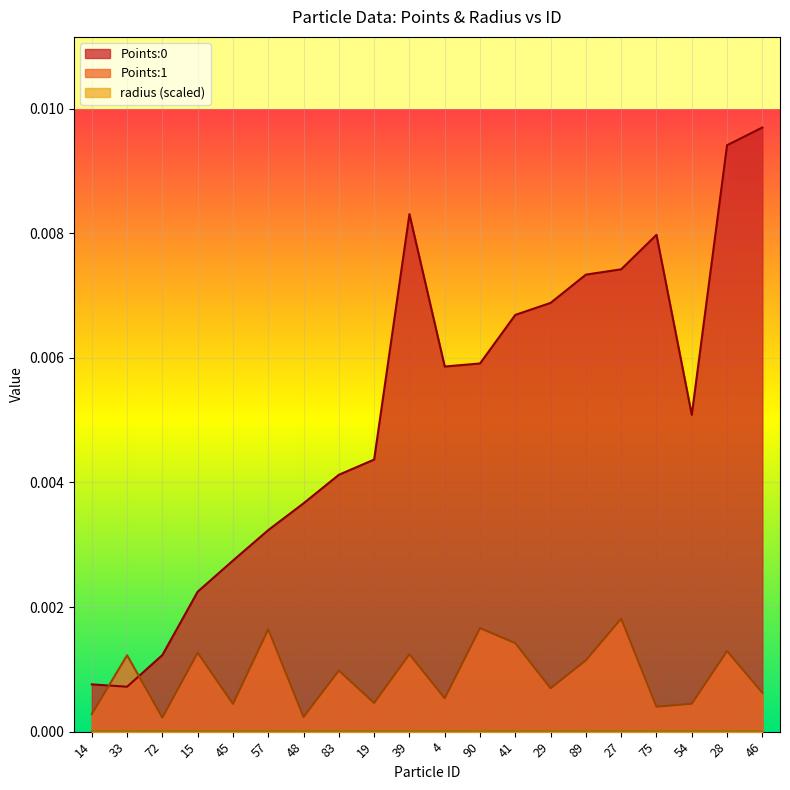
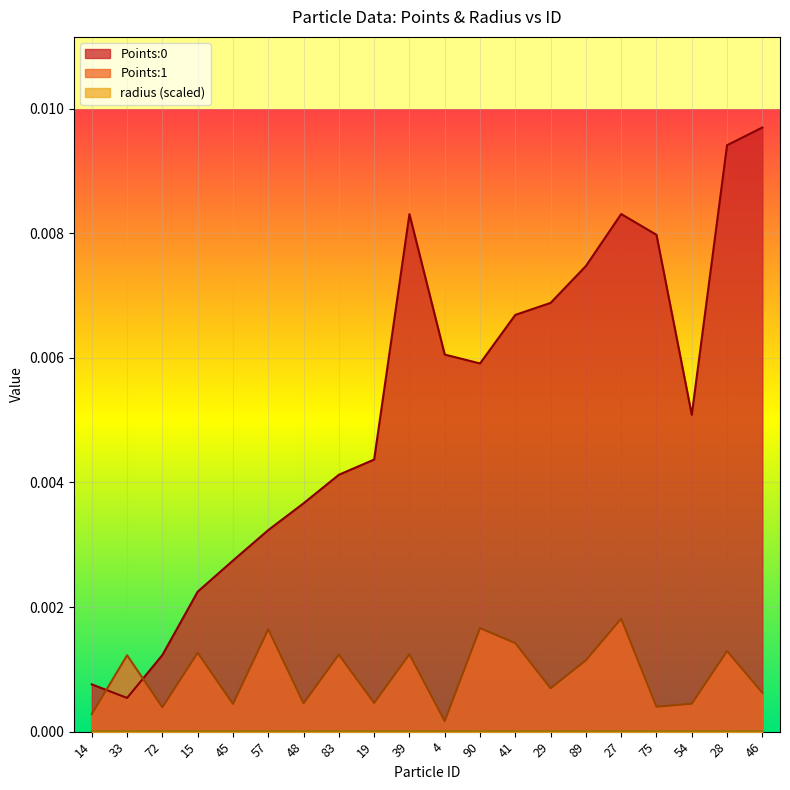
Points:0, 33: 0.0007 -> 0.0005
Points:1, 72: 0.0002 -> 0.0004
Points:1, 48: 0.0002 -> 0.0005
Points:1, 83: 0.0010 -> 0.0012
Points:0, 4: 0.0059 -> 0.0061
Points:1, 4: 0.0005 -> 0.0002
Points:0, 89: 0.0073 -> 0.0075
Points:0, 27: 0.0074 -> 0.0083
